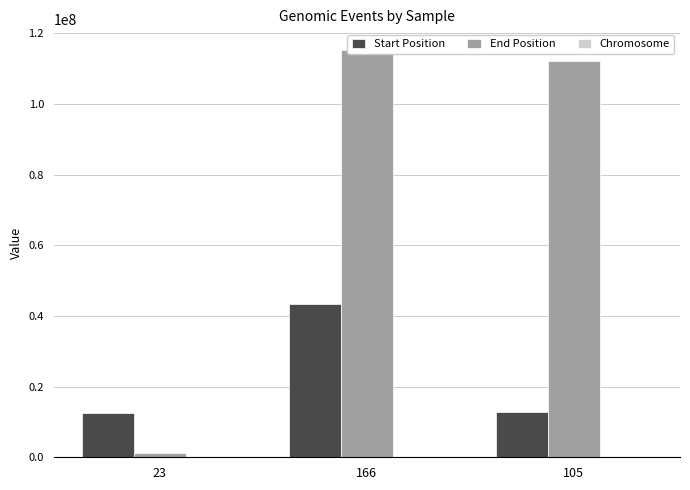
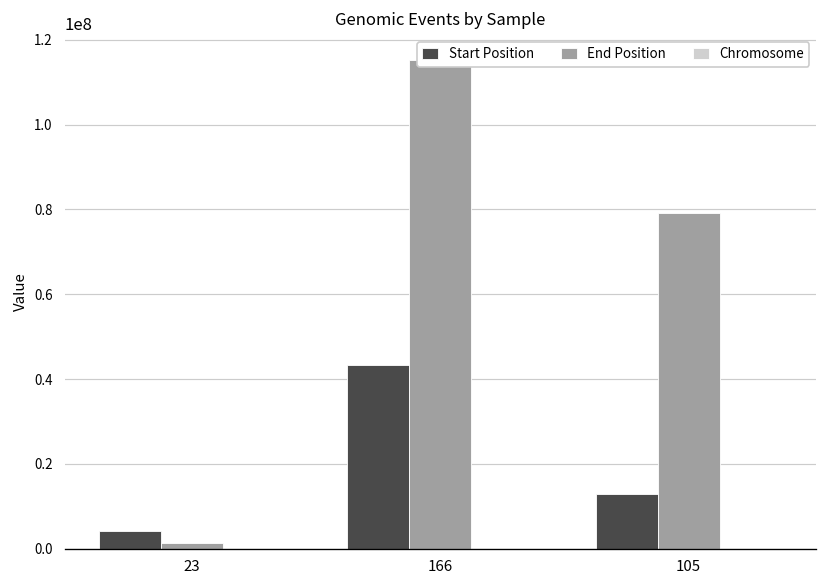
Start Position, 23: 13000000 -> 4000000
End Position, 105: 112000000 -> 79000000
